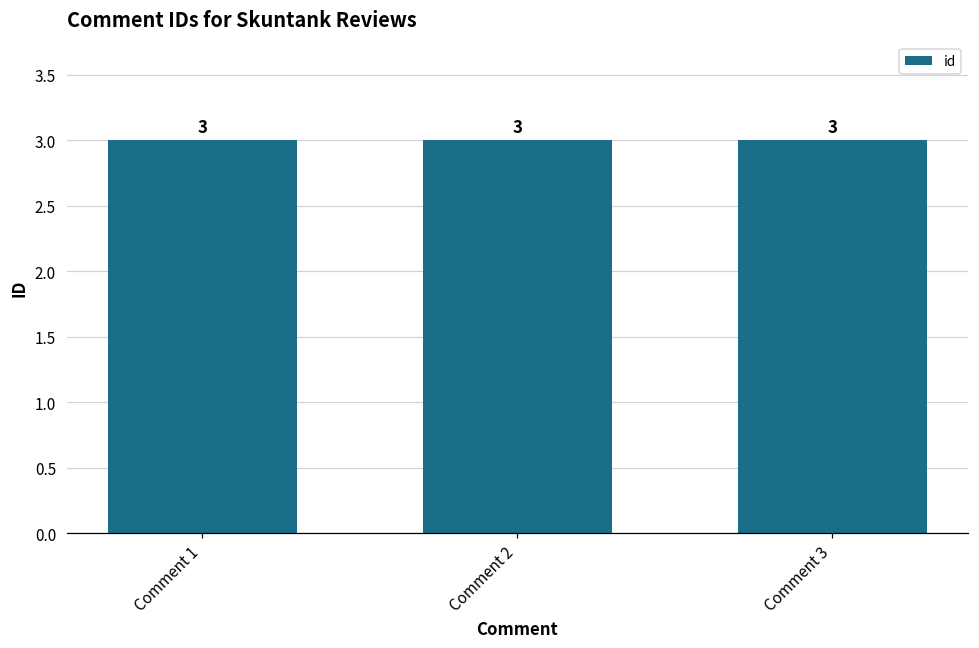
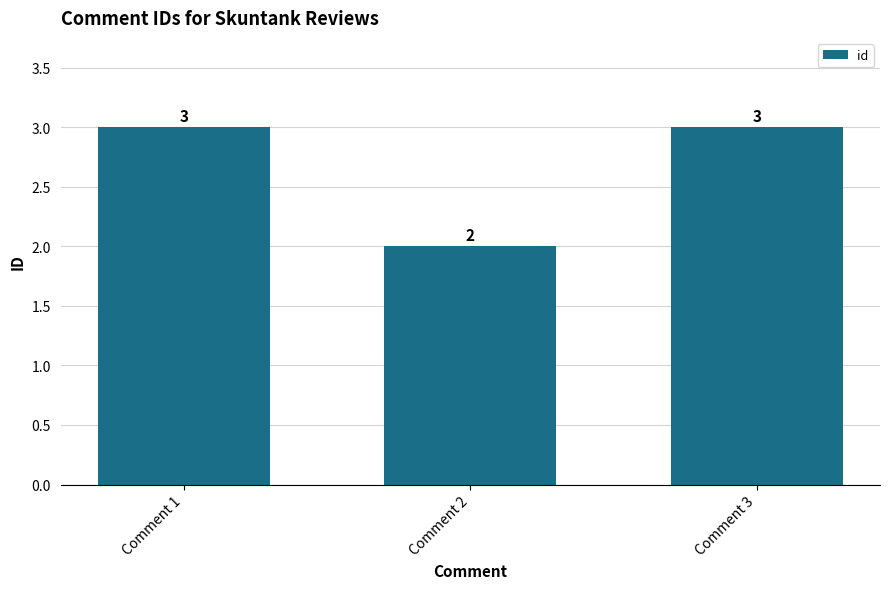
Comment 2: 3 -> 2
